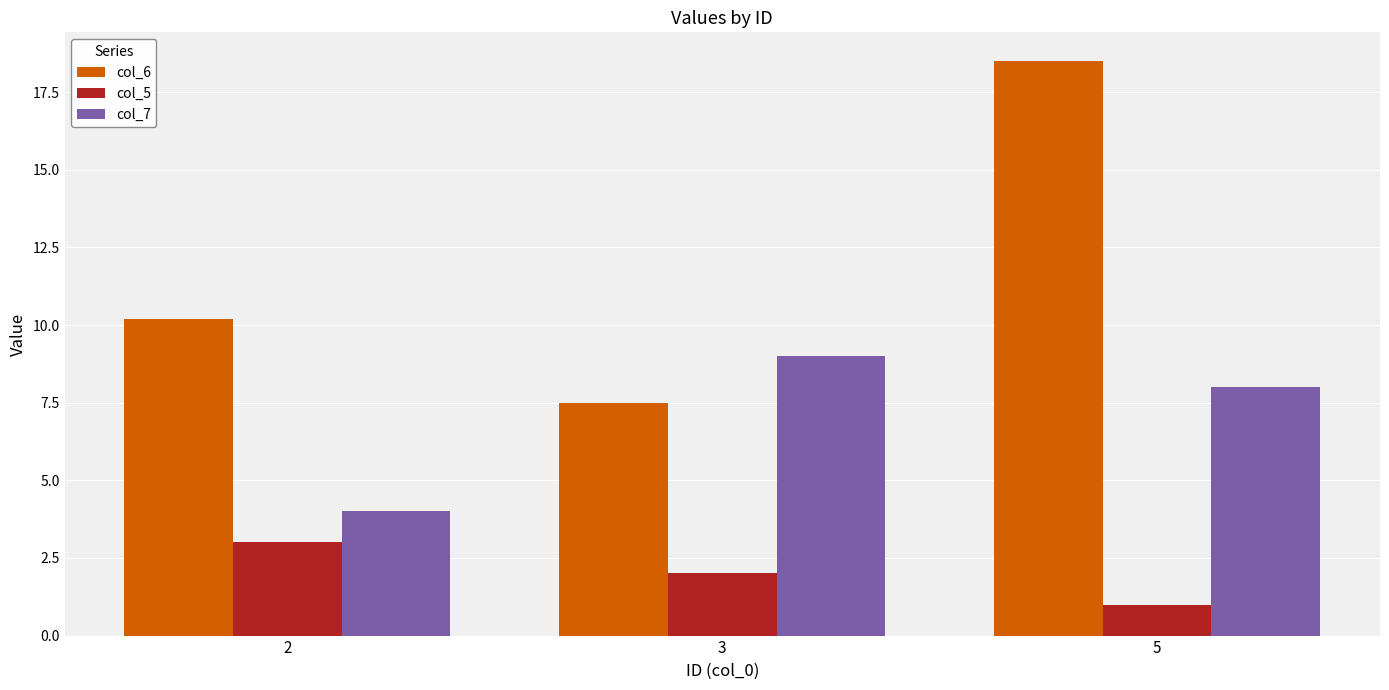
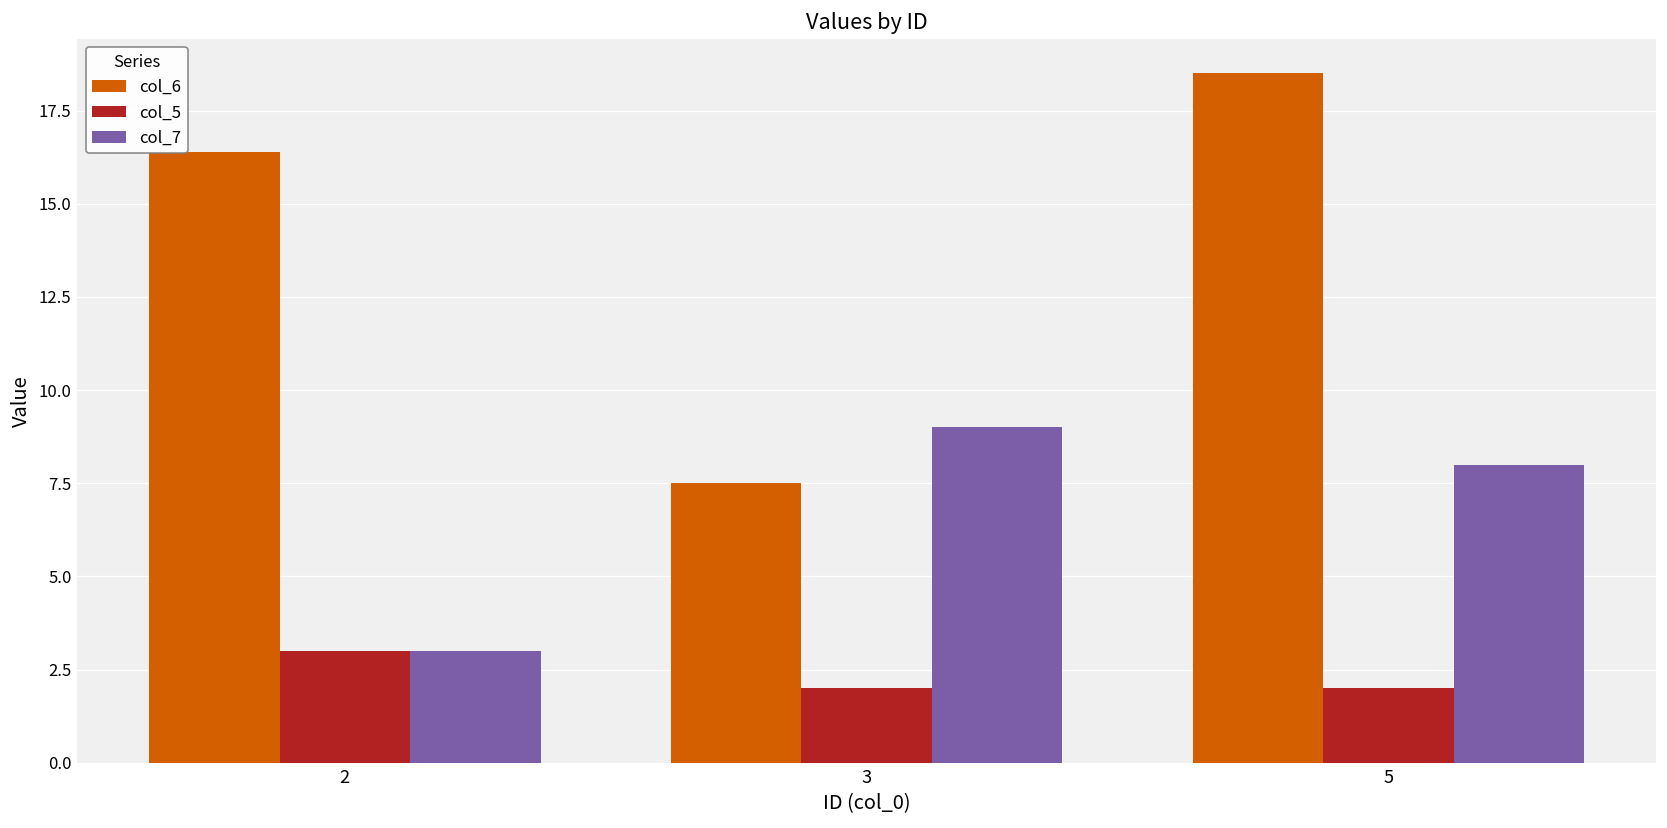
col_6, 2: 10.2 -> 16.4
col_7, 2: 4 -> 3
col_5, 5: 1 -> 2
